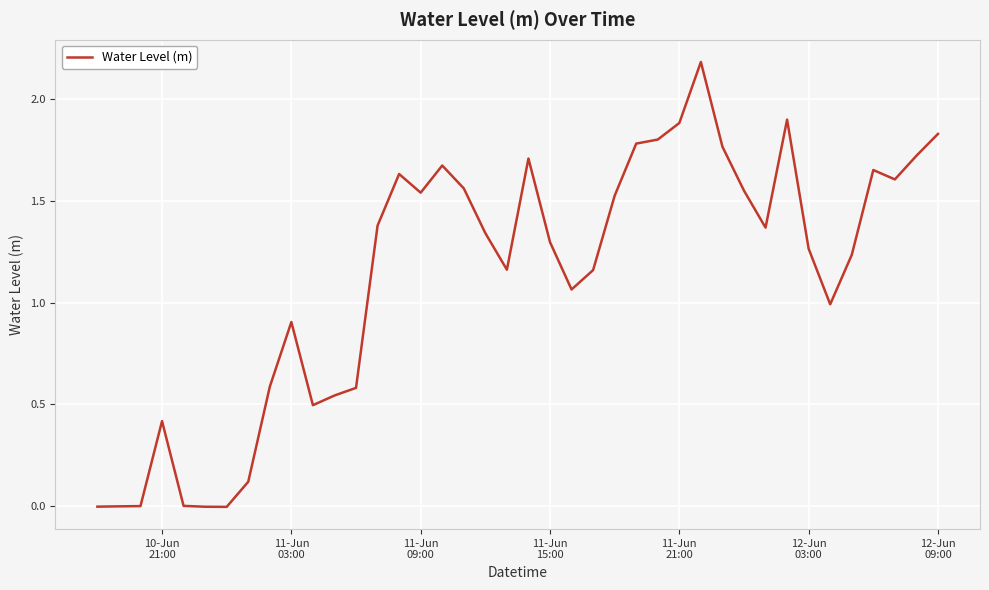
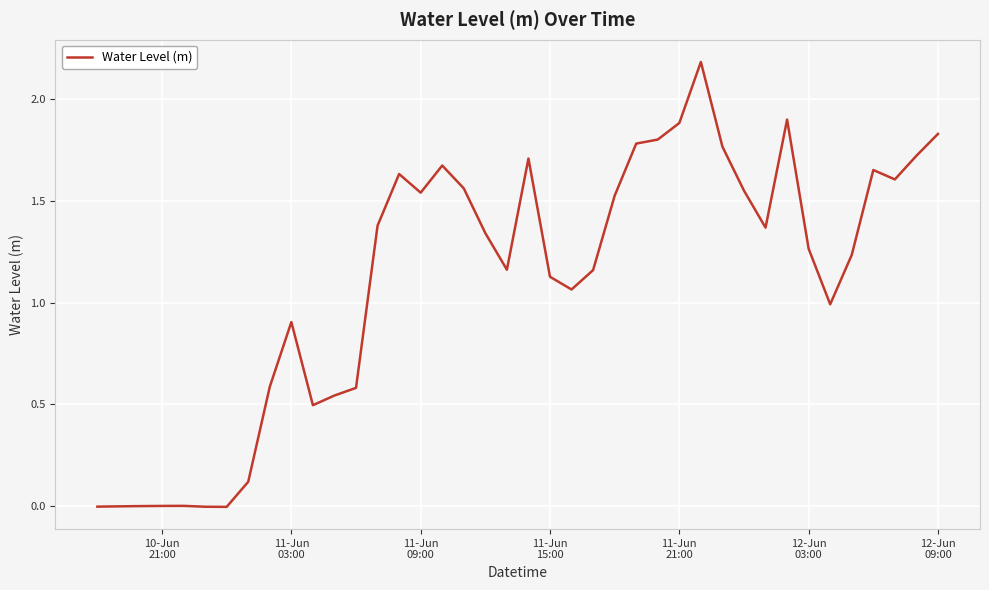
10-Jun 21:00: 0.42 -> 0.00
11-Jun 15:00: 1.30 -> 1.13
